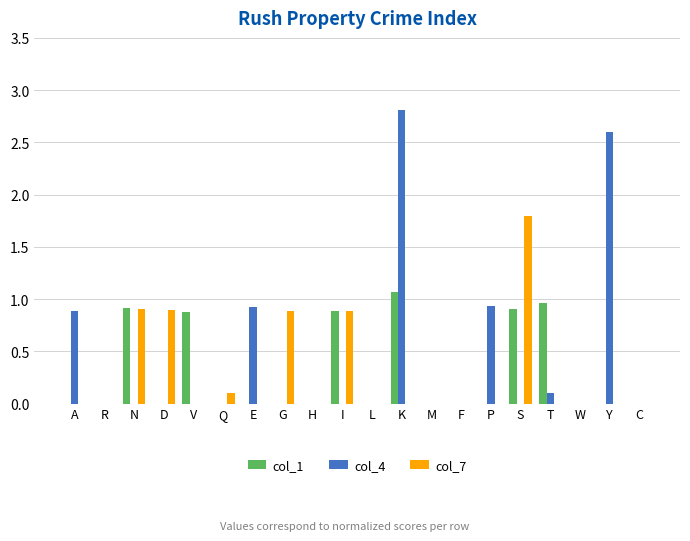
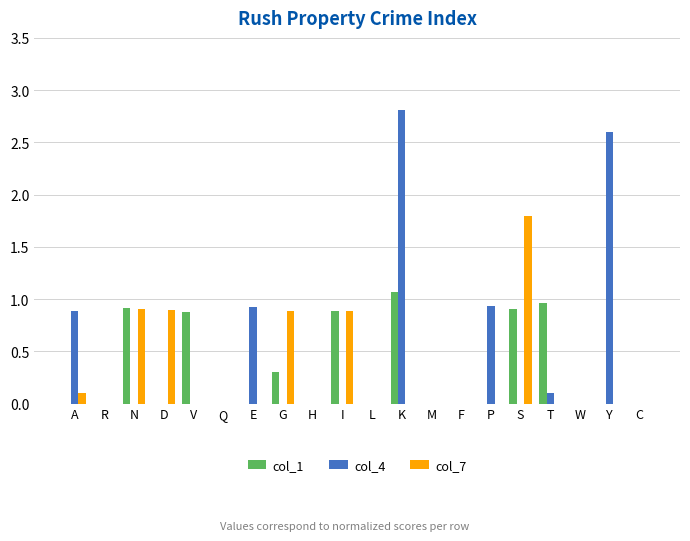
col_7, A: 0.0 -> 0.1
col_7, Q: 0.1 -> 0.0
col_1, G: 0.0 -> 0.3
